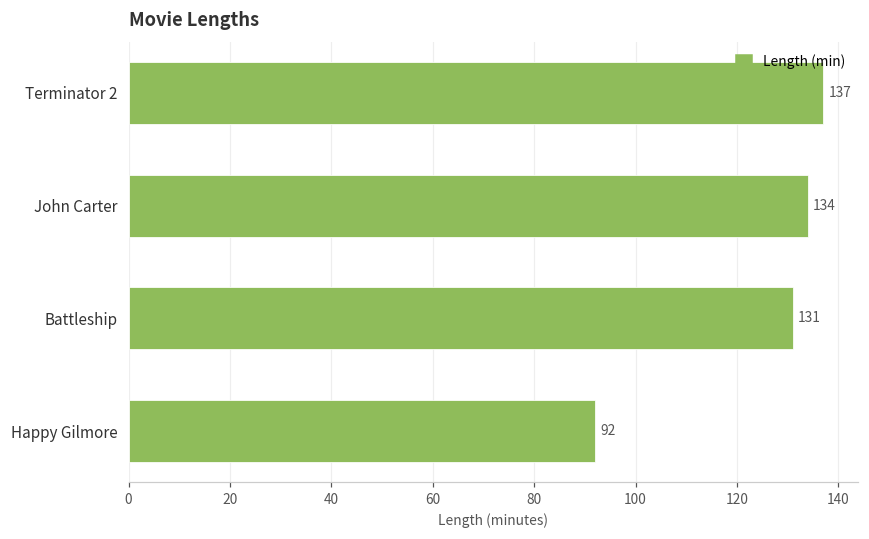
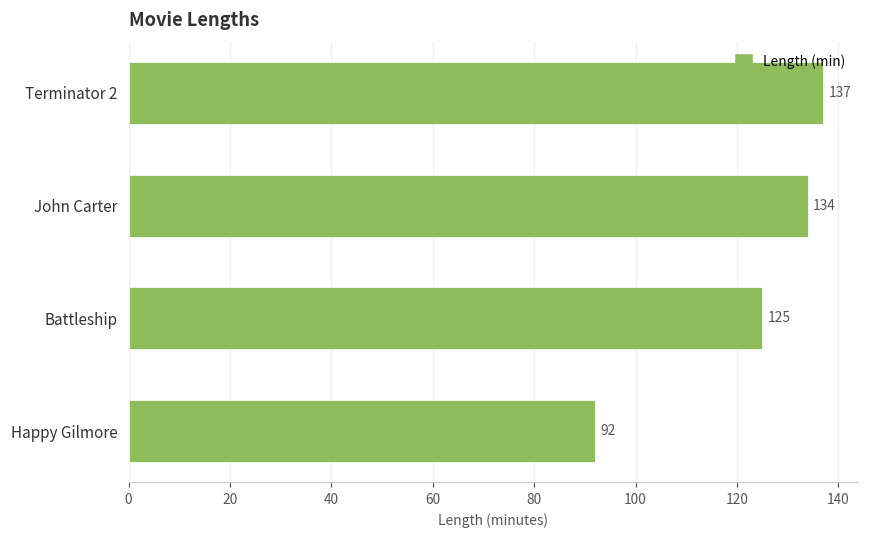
Battleship: 131 -> 125
